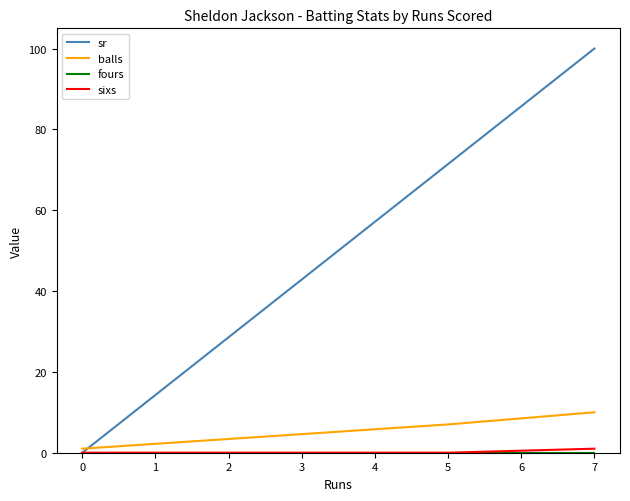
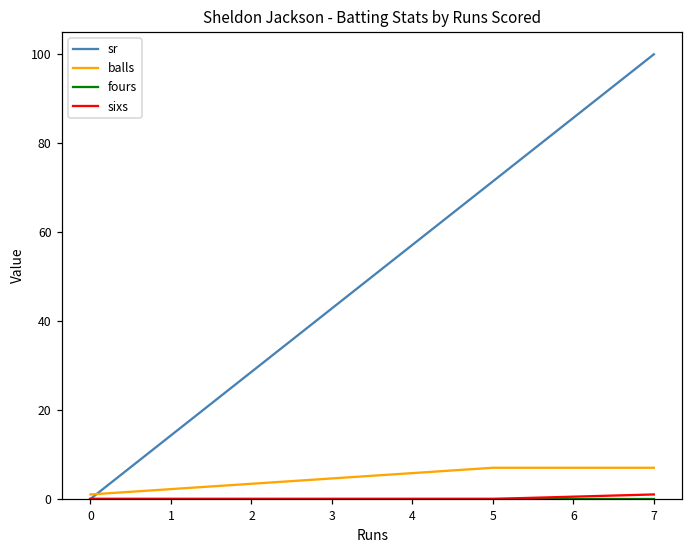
balls, 7: 10 -> 7
